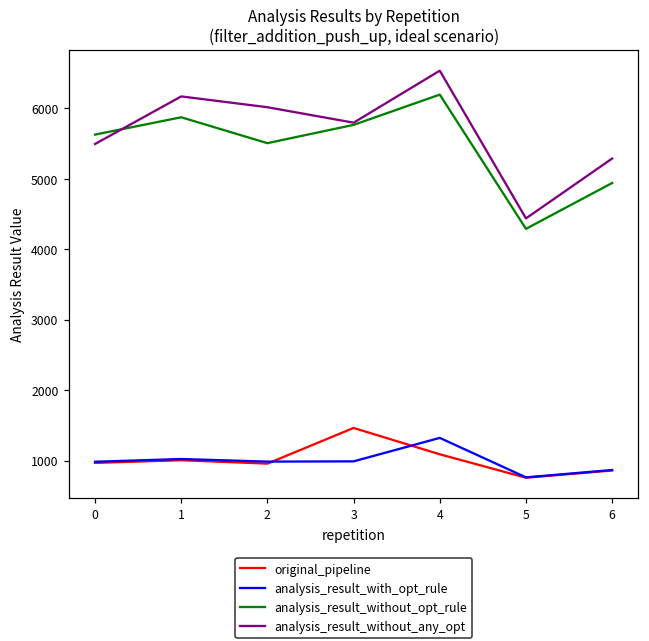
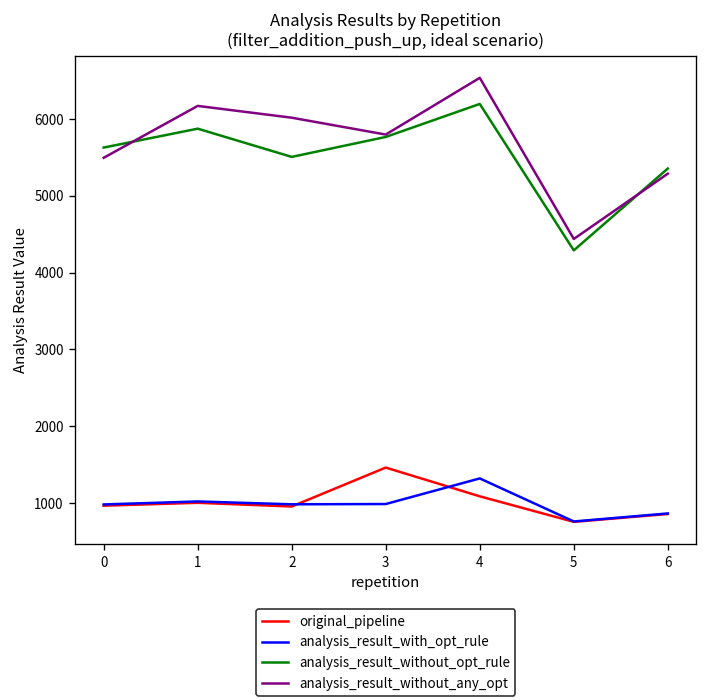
analysis_result_without_opt_rule, 6: 4900 -> 5400
